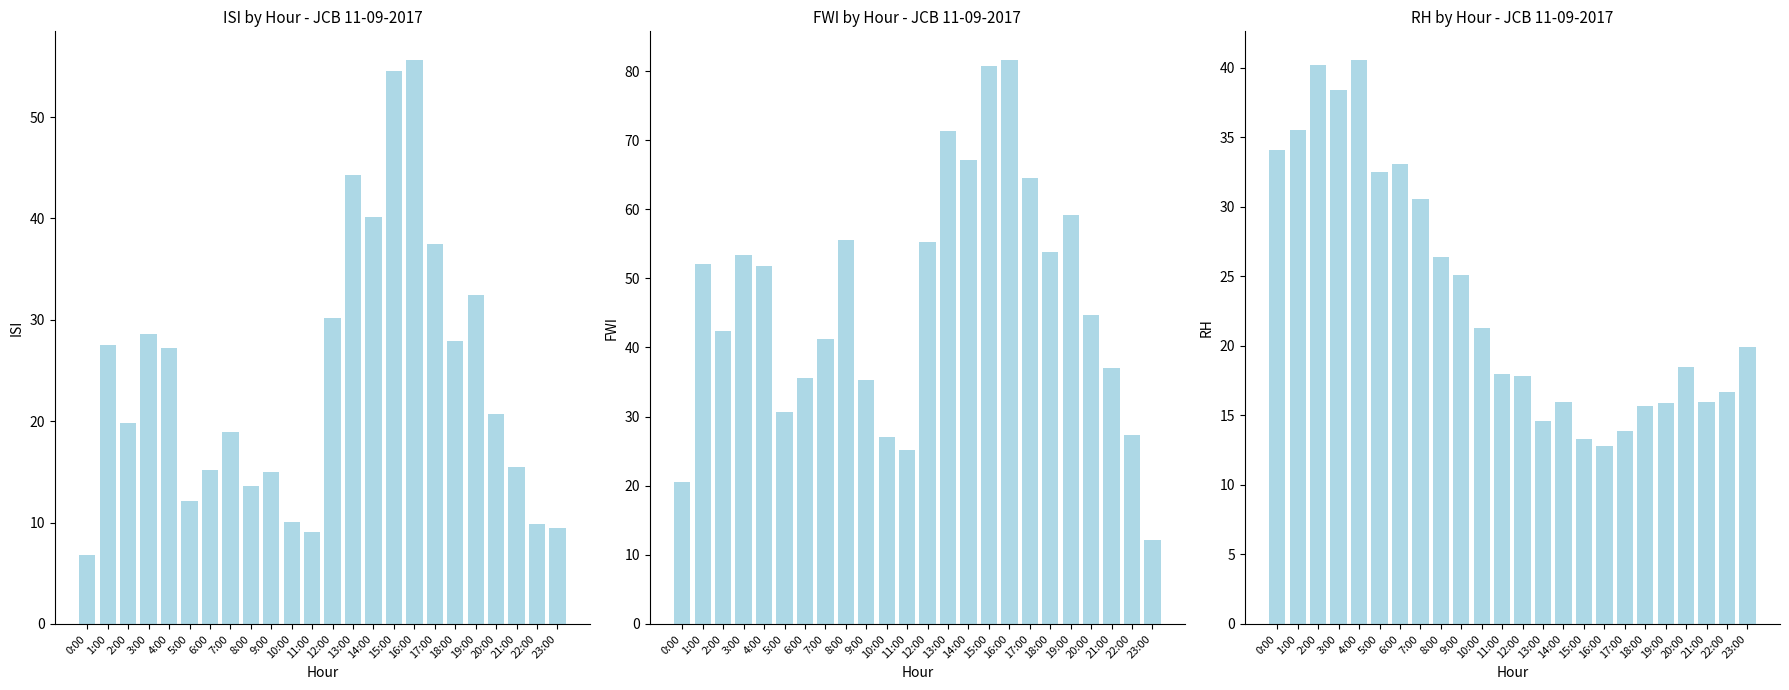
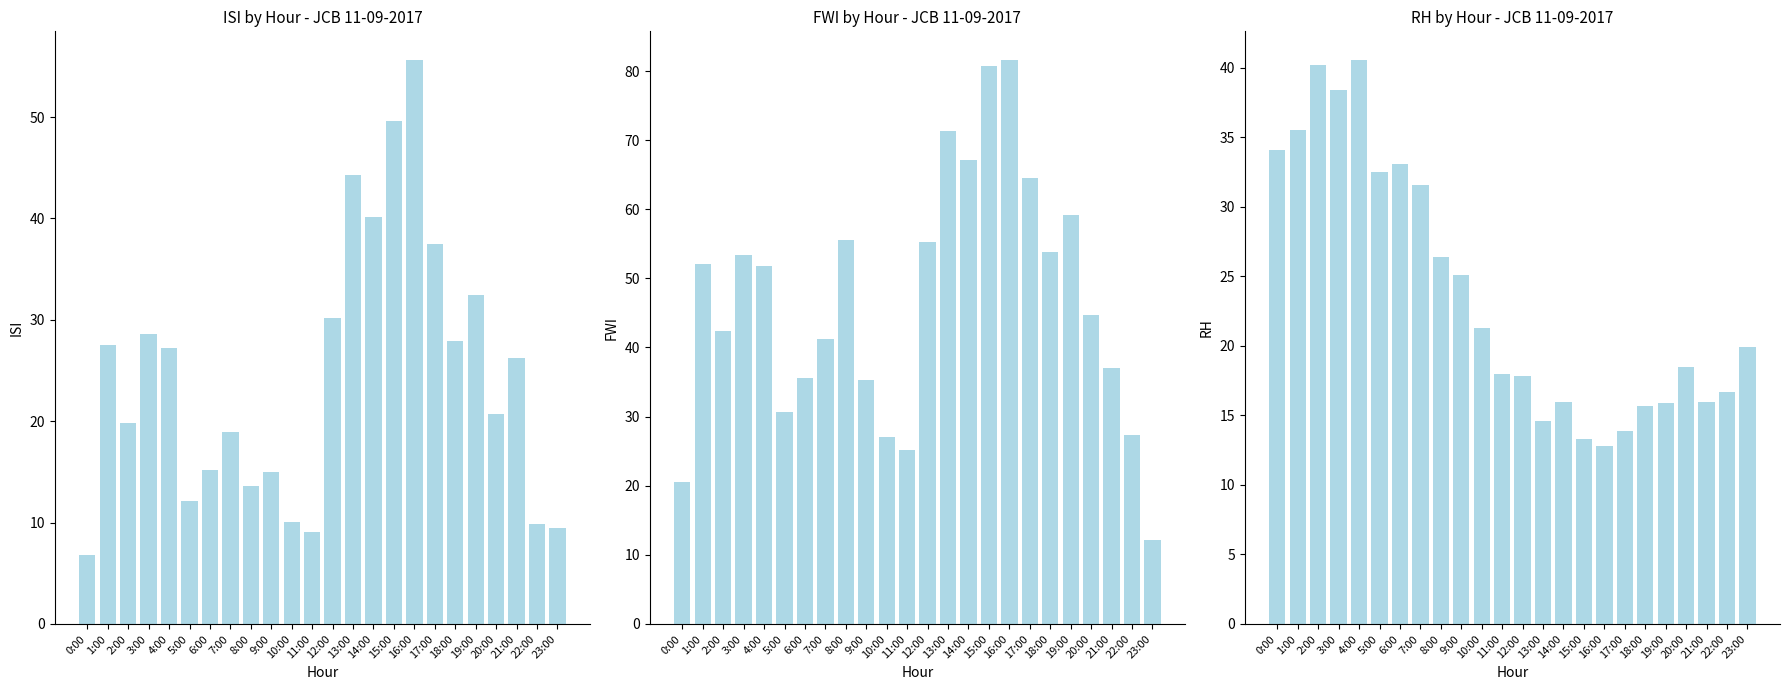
ISI by Hour - JCB 11-09-2017, 15:00: 54.6 -> 49.6
ISI by Hour - JCB 11-09-2017, 21:00: 15.5 -> 26.3
RH by Hour - JCB 11-09-2017, 7:00: 30.6 -> 31.6
